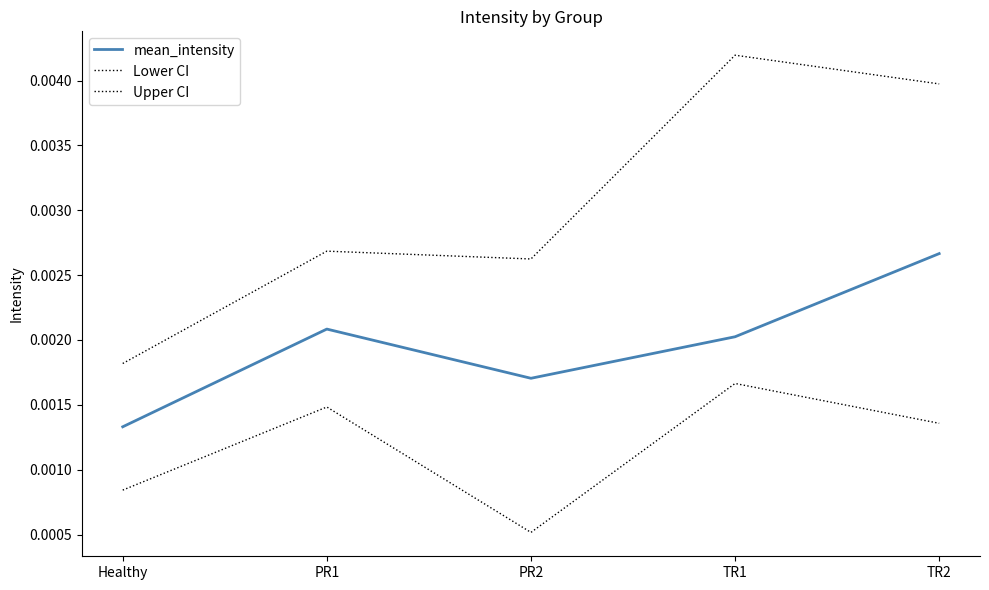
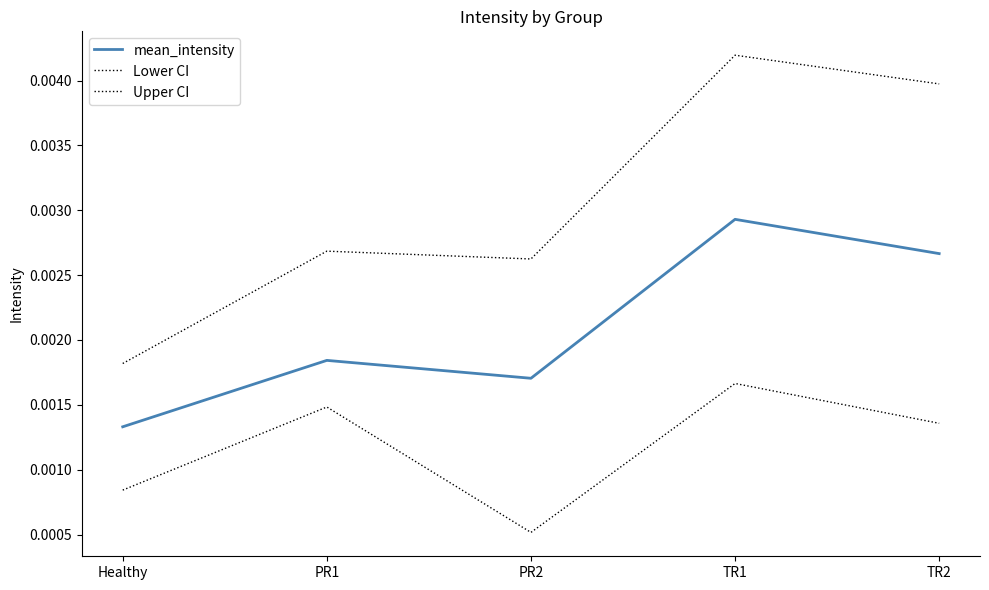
mean_intensity, PR1: 0.00208 -> 0.00184
mean_intensity, TR1: 0.00202 -> 0.00293
